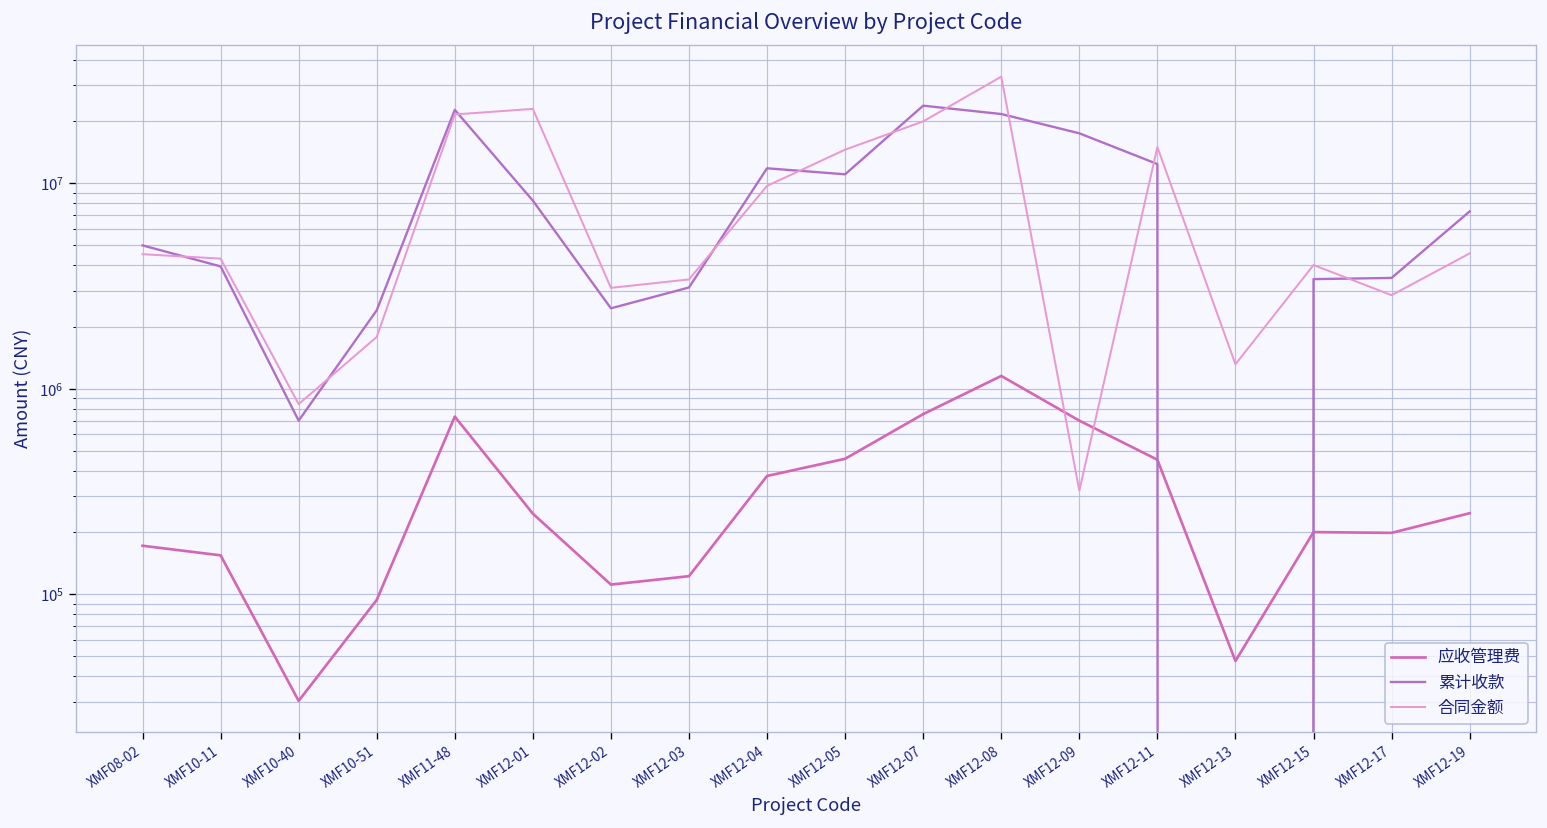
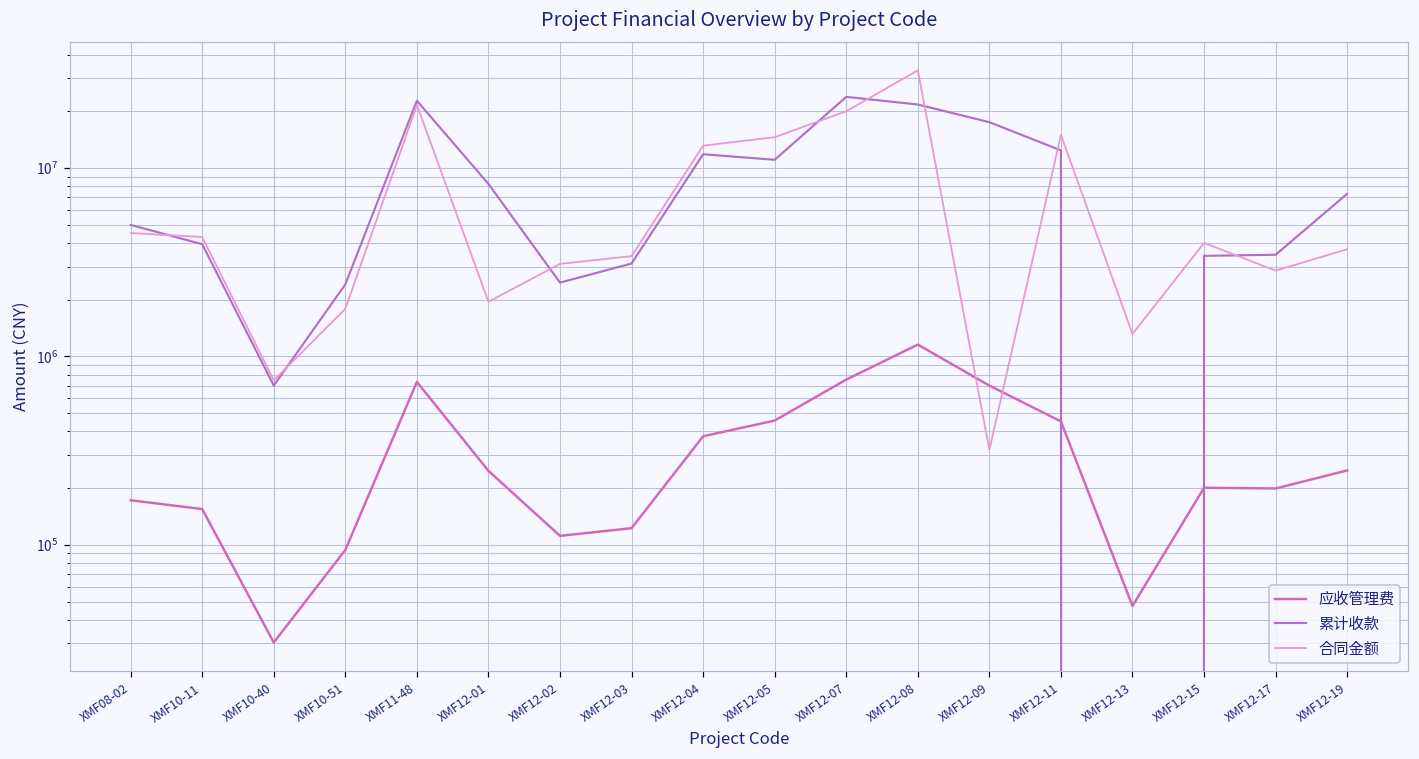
合同金额, XMF10-40: 800000 -> 700000
合同金额, XMF12-01: 23000000 -> 2000000
合同金额, XMF12-04: 10000000 -> 13000000
合同金额, XMF12-19: 4600000 -> 3700000
